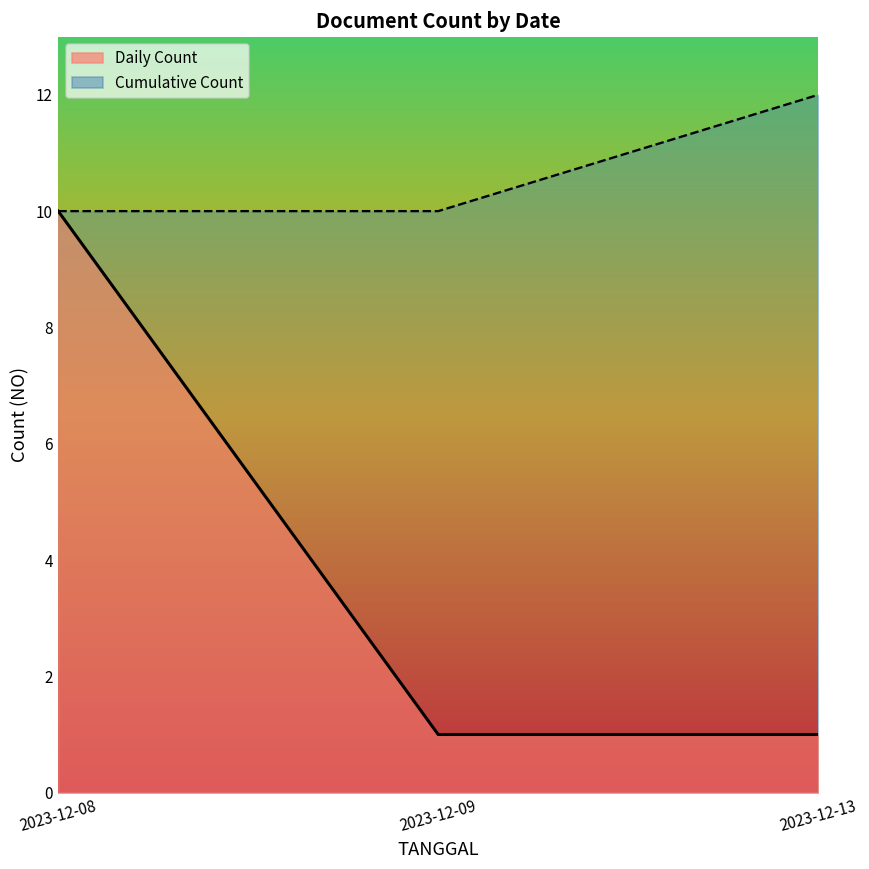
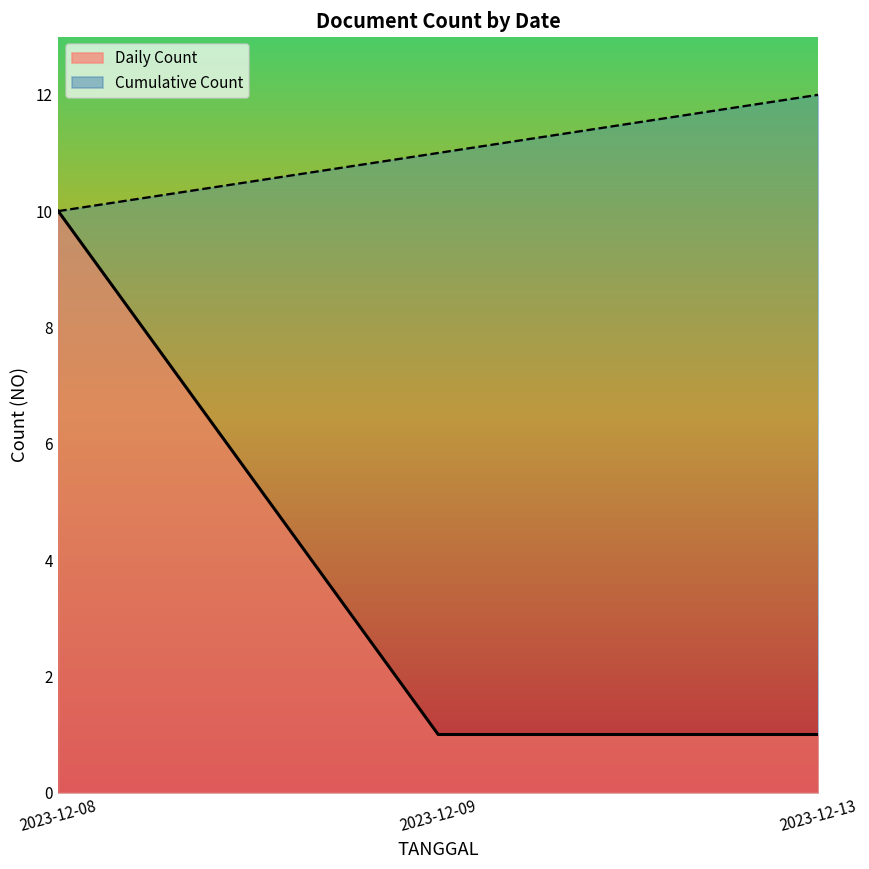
Cumulative Count, 2023-12-09: 10 -> 11
